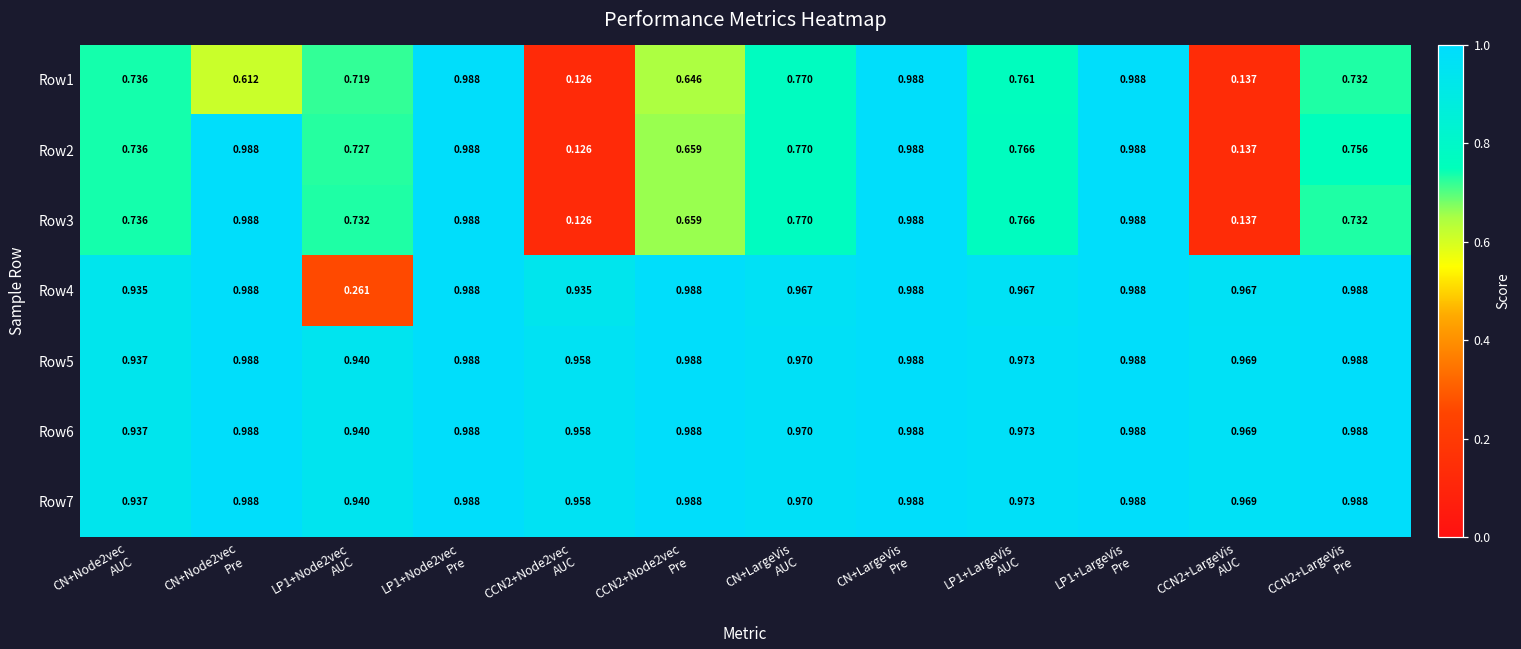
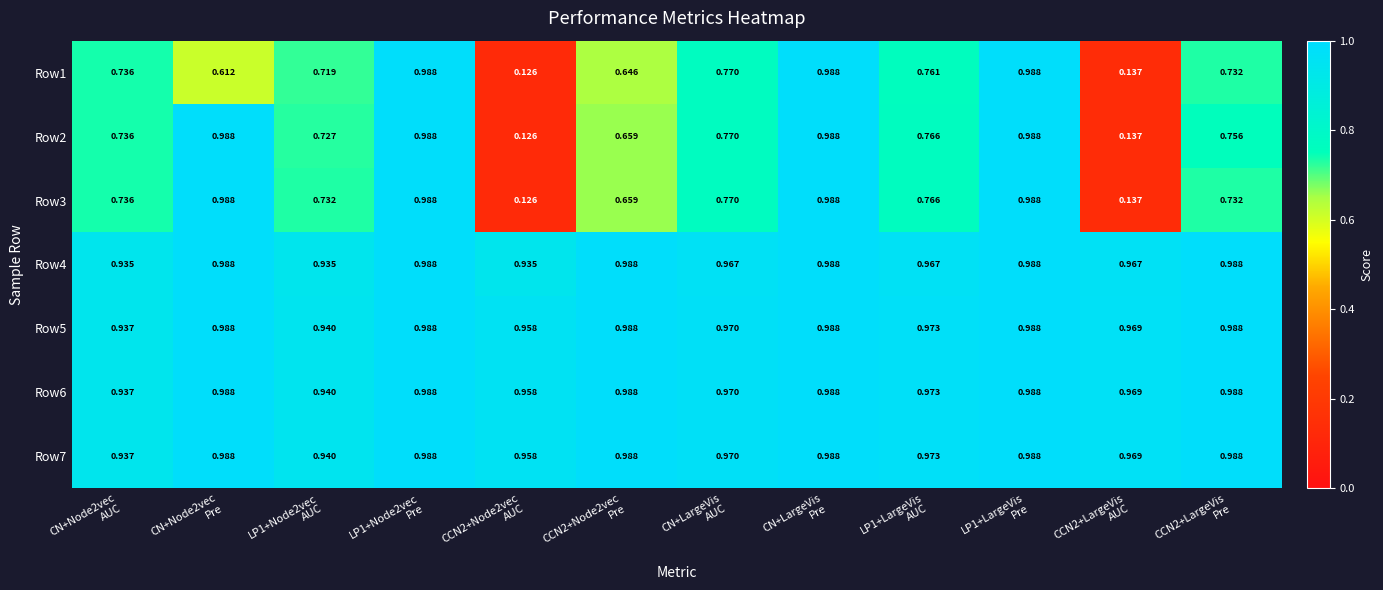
Row4, LP1+Node2vec AUC: 0.261 -> 0.935
